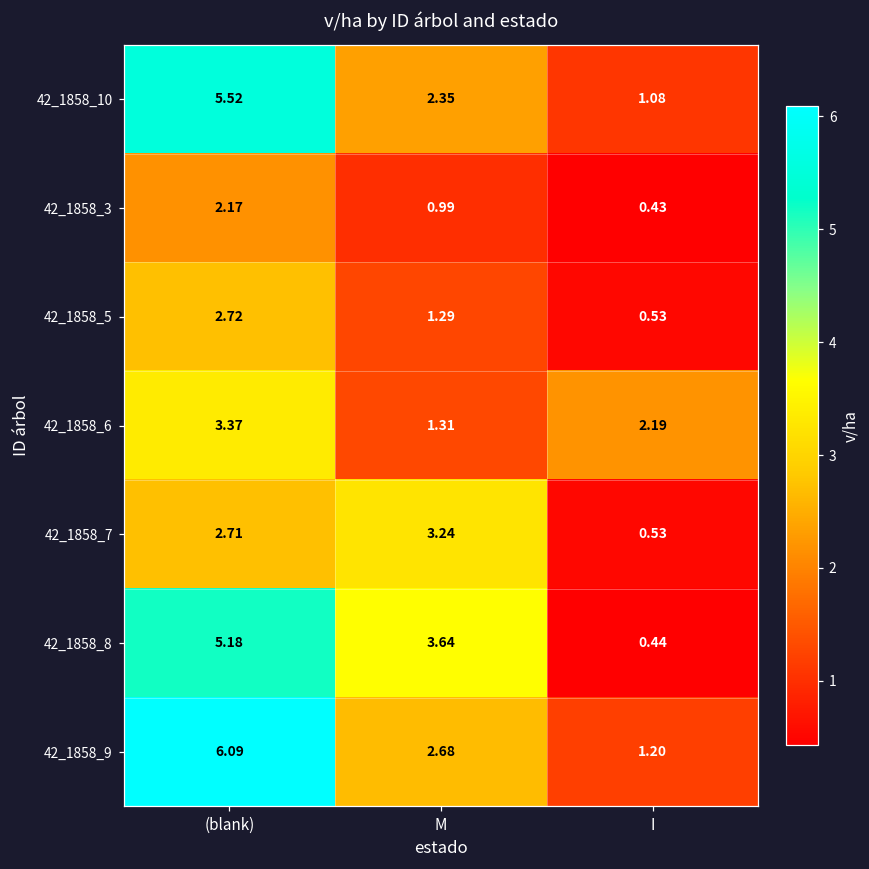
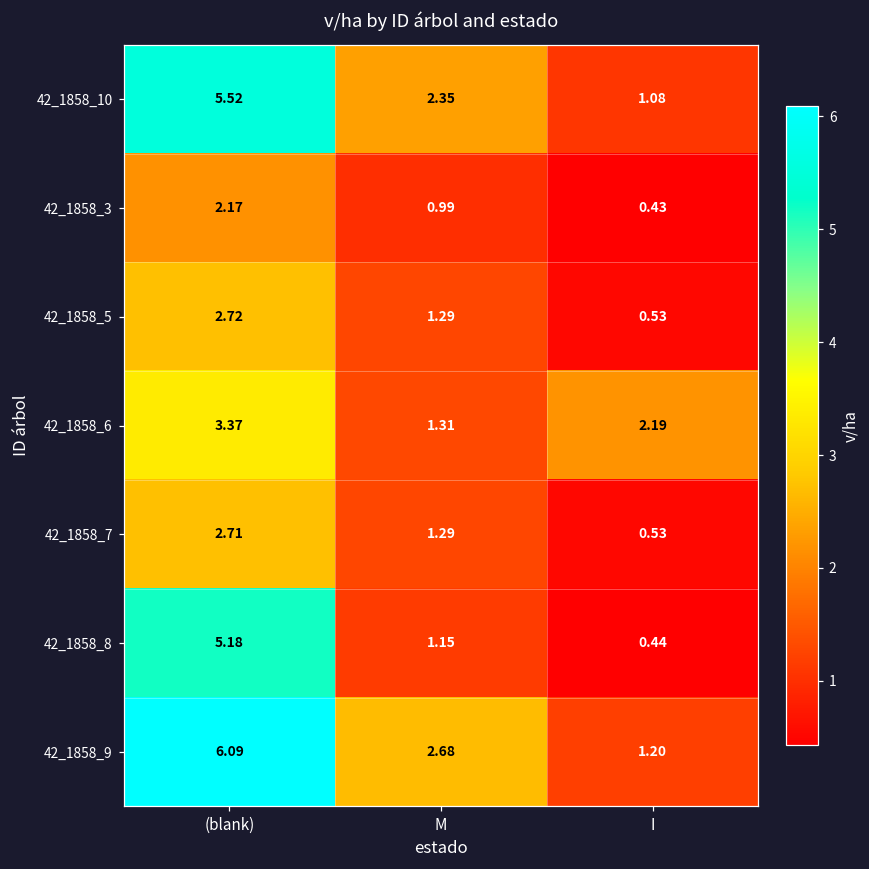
42_1858_7, M: 3.24 -> 1.29
42_1858_8, M: 3.64 -> 1.15
